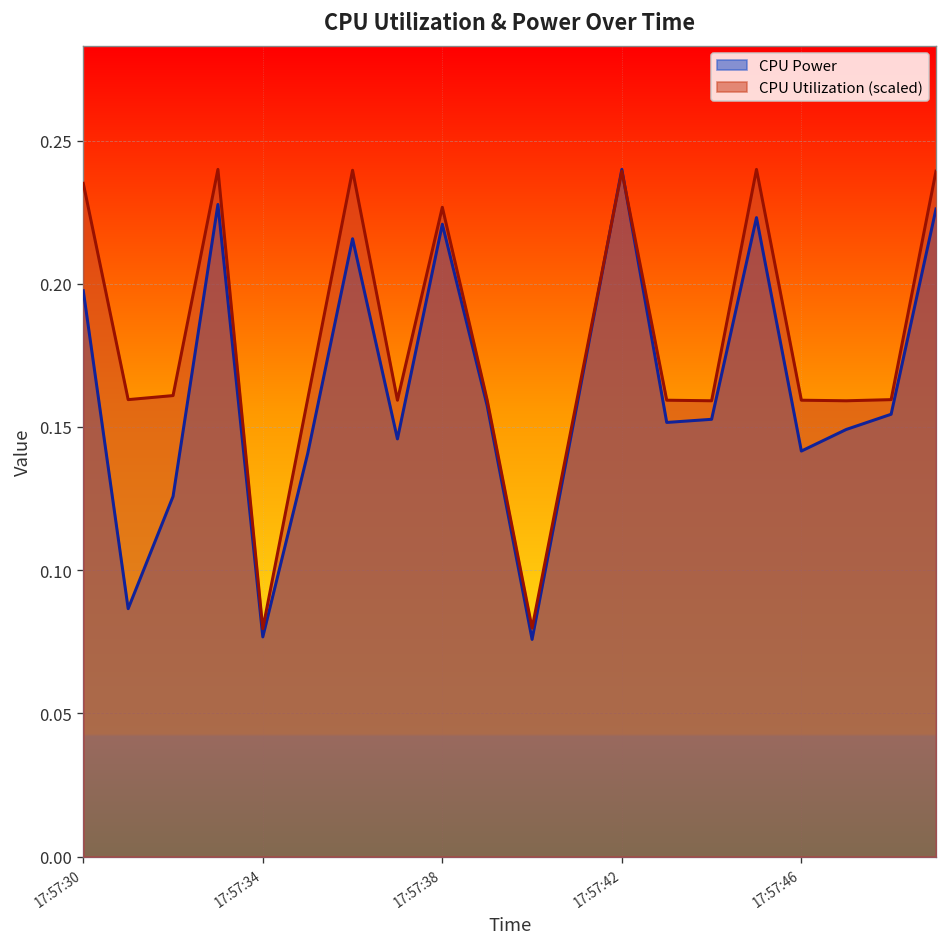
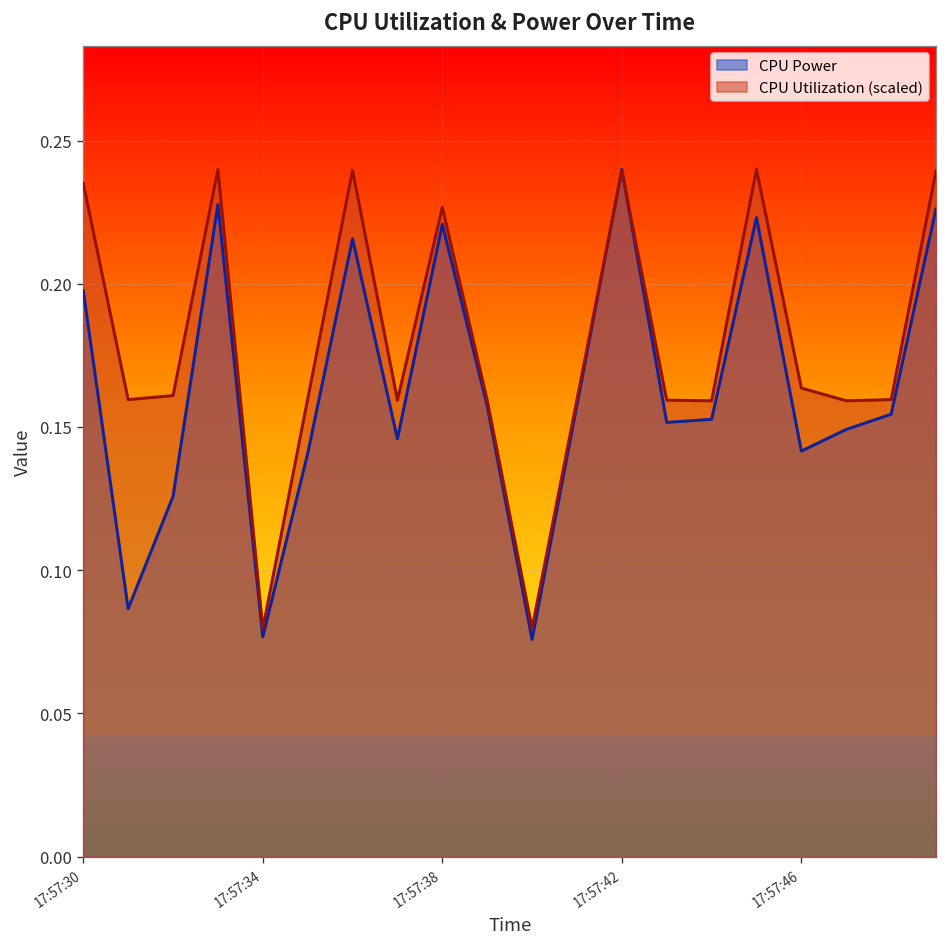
CPU Utilization (scaled), 17:57:46: 0.159 -> 0.164
